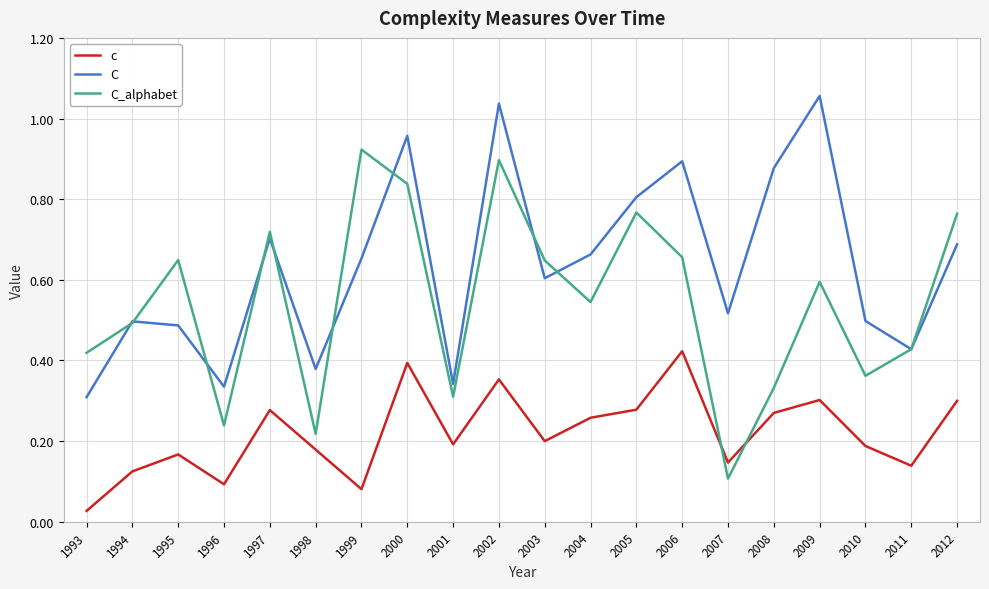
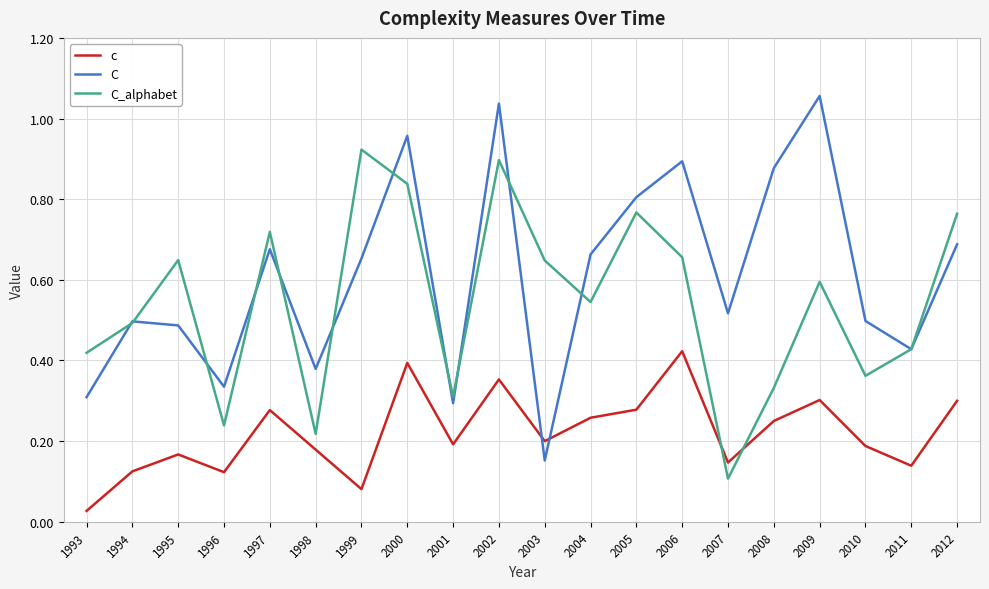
c, 1996: 0.09 -> 0.12
C, 1997: 0.70 -> 0.68
C, 2001: 0.34 -> 0.29
C, 2003: 0.60 -> 0.15
c, 2008: 0.27 -> 0.25
